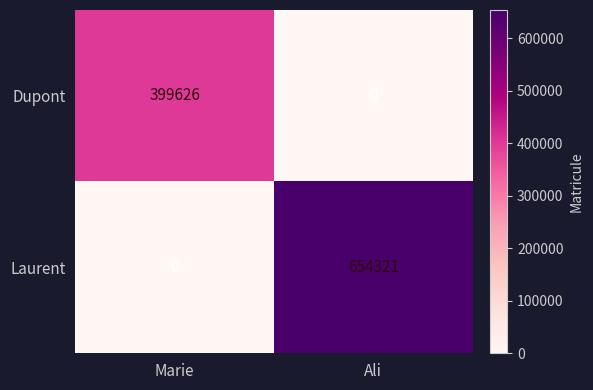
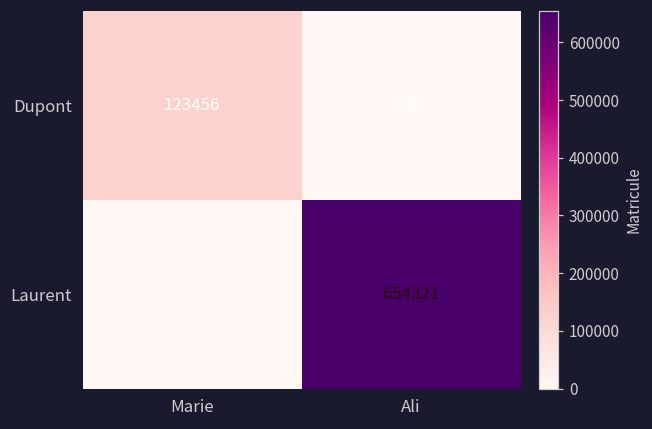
Dupont, Marie: 399626 -> 123456
